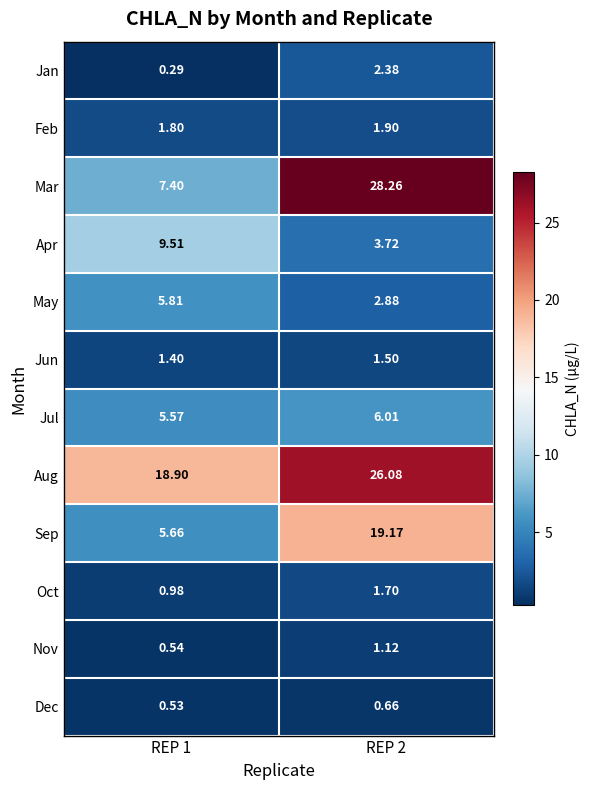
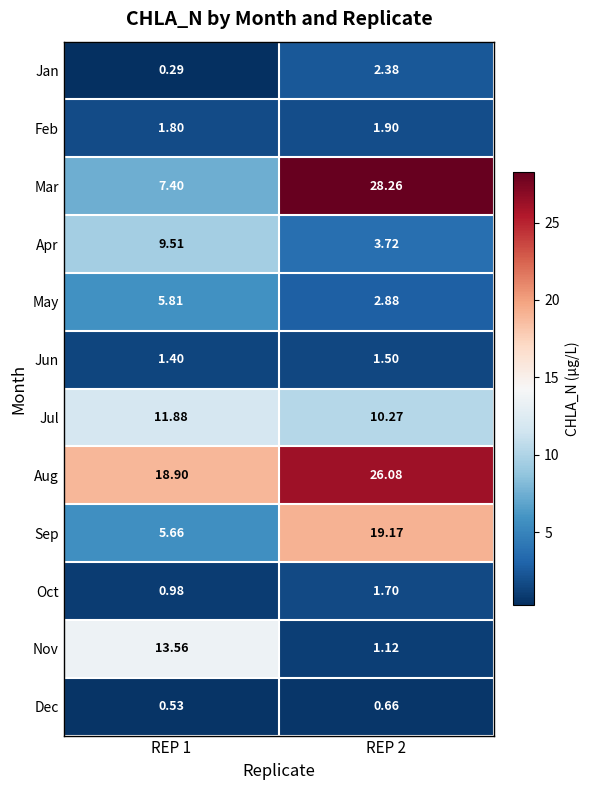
Jul, REP 1: 5.57 -> 11.88
Jul, REP 2: 6.01 -> 10.27
Nov, REP 1: 0.54 -> 13.56
